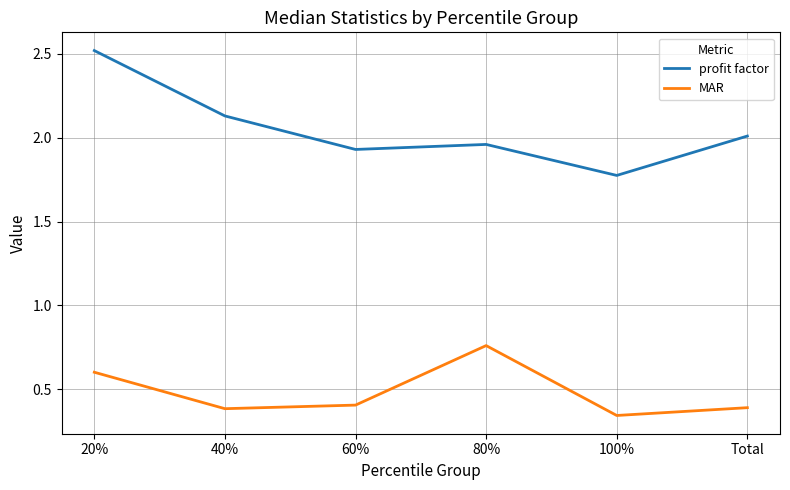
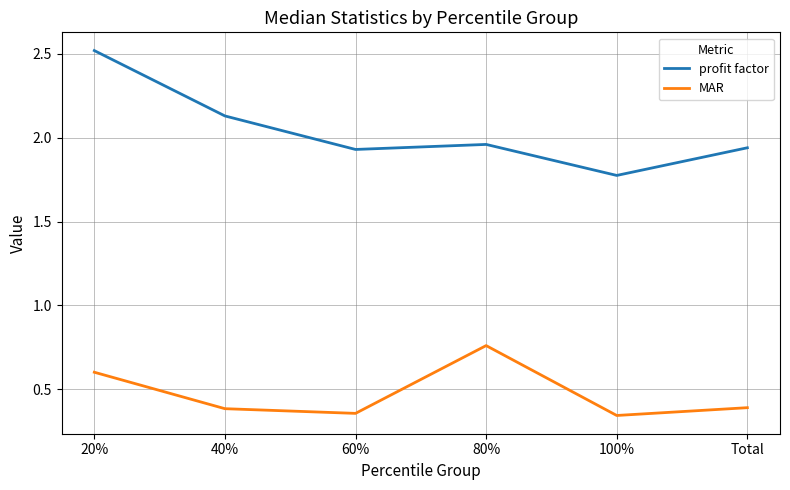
MAR, 60%: 0.40 -> 0.36
profit factor, Total: 2.01 -> 1.94
